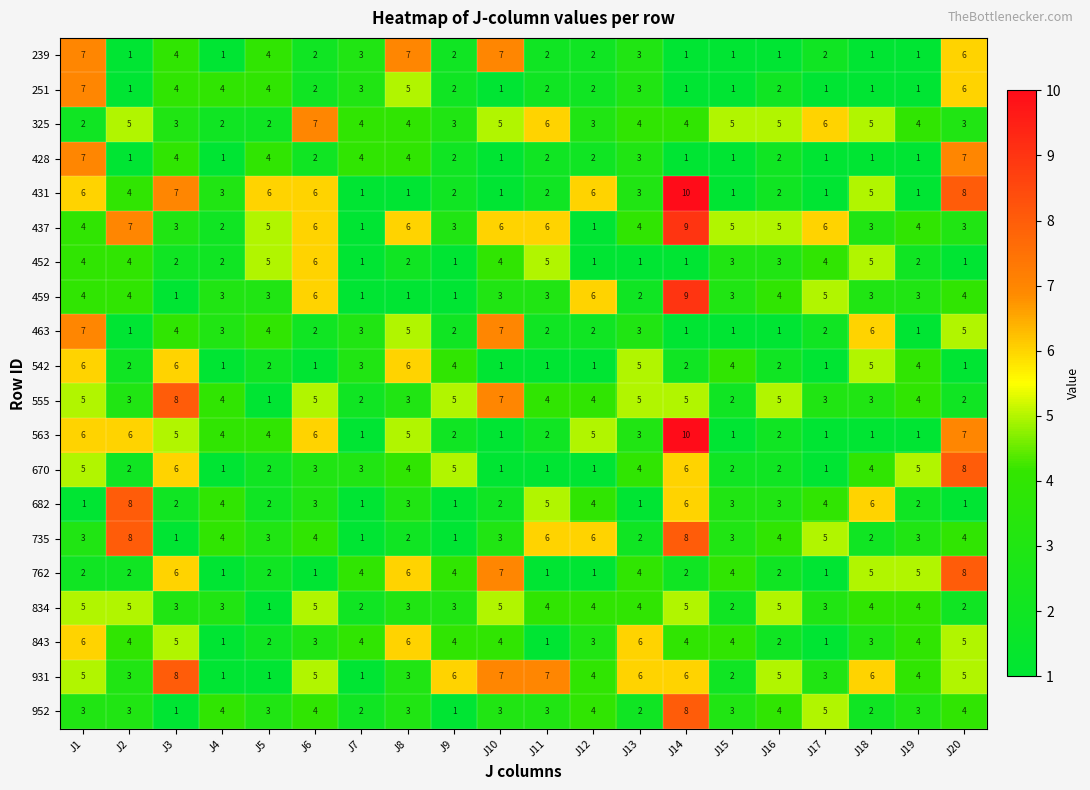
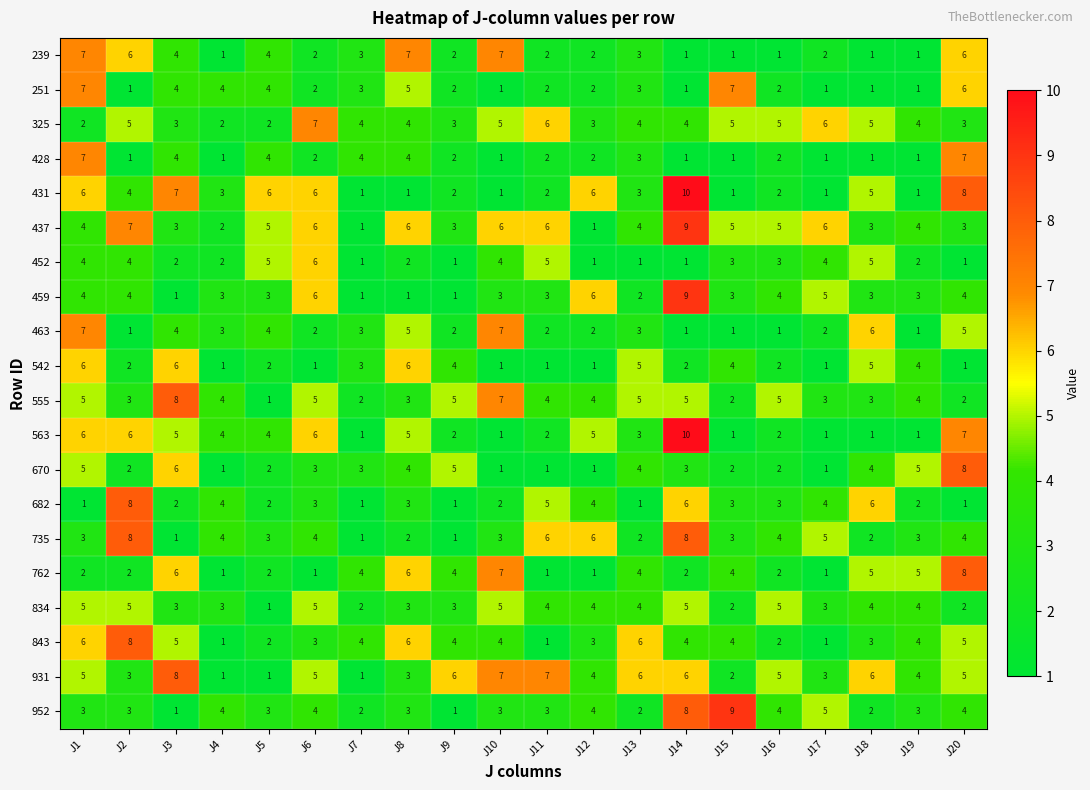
239, J2: 1 -> 6
251, J15: 1 -> 7
670, J14: 6 -> 3
843, J2: 4 -> 8
952, J15: 3 -> 9
